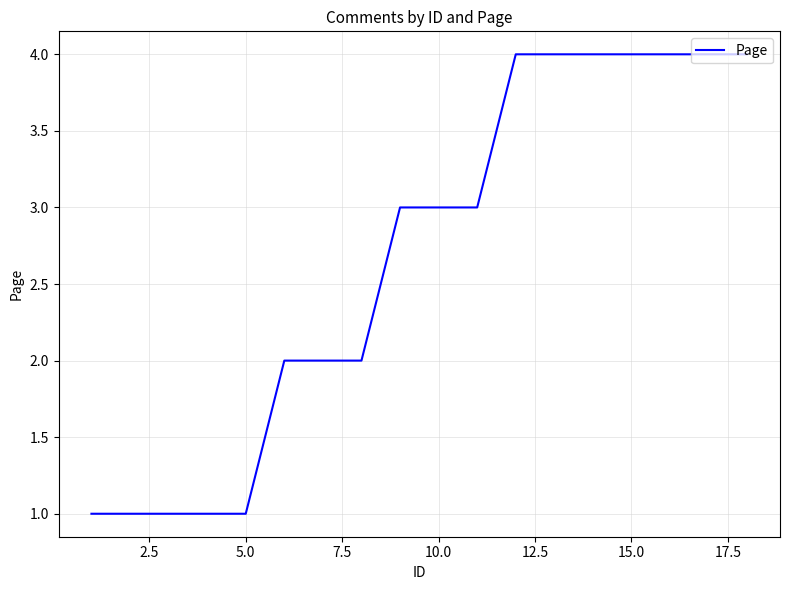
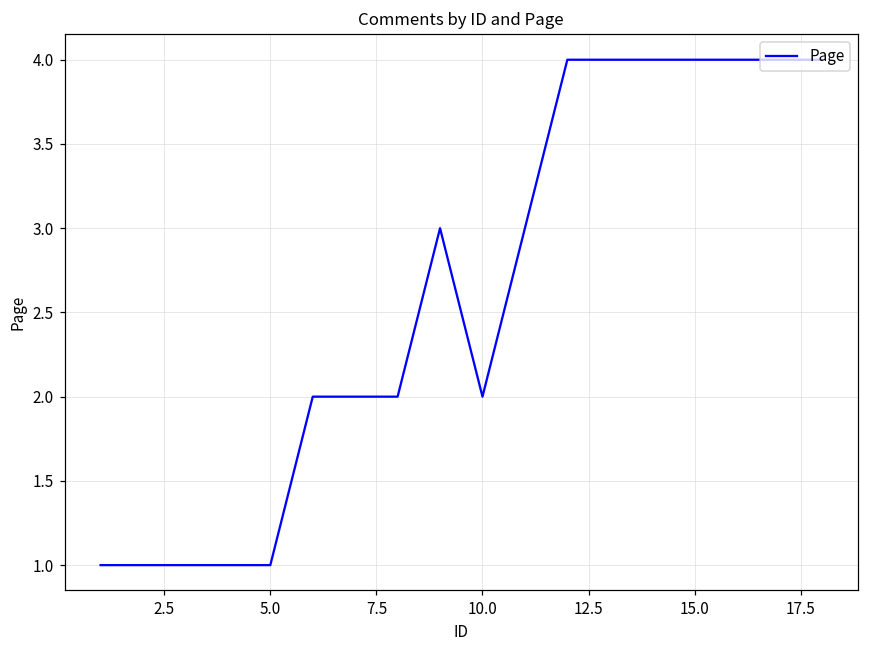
10.0: 3 -> 2
